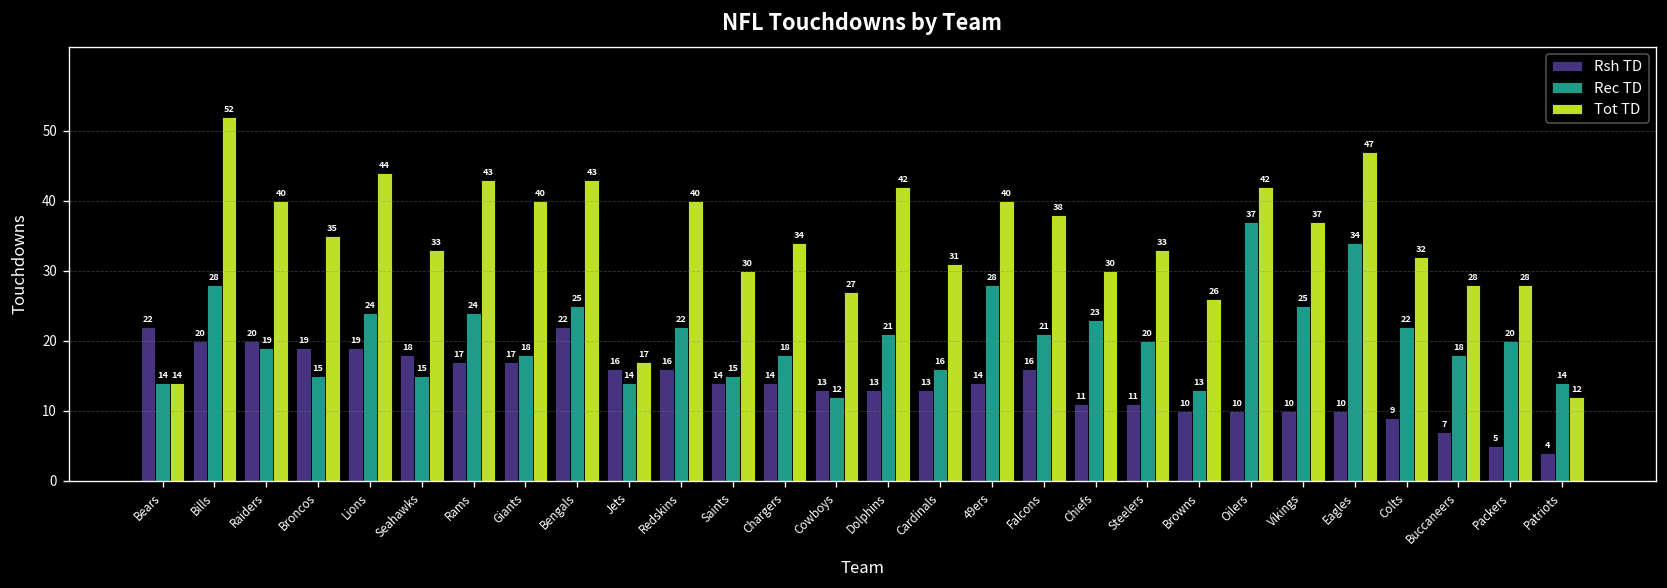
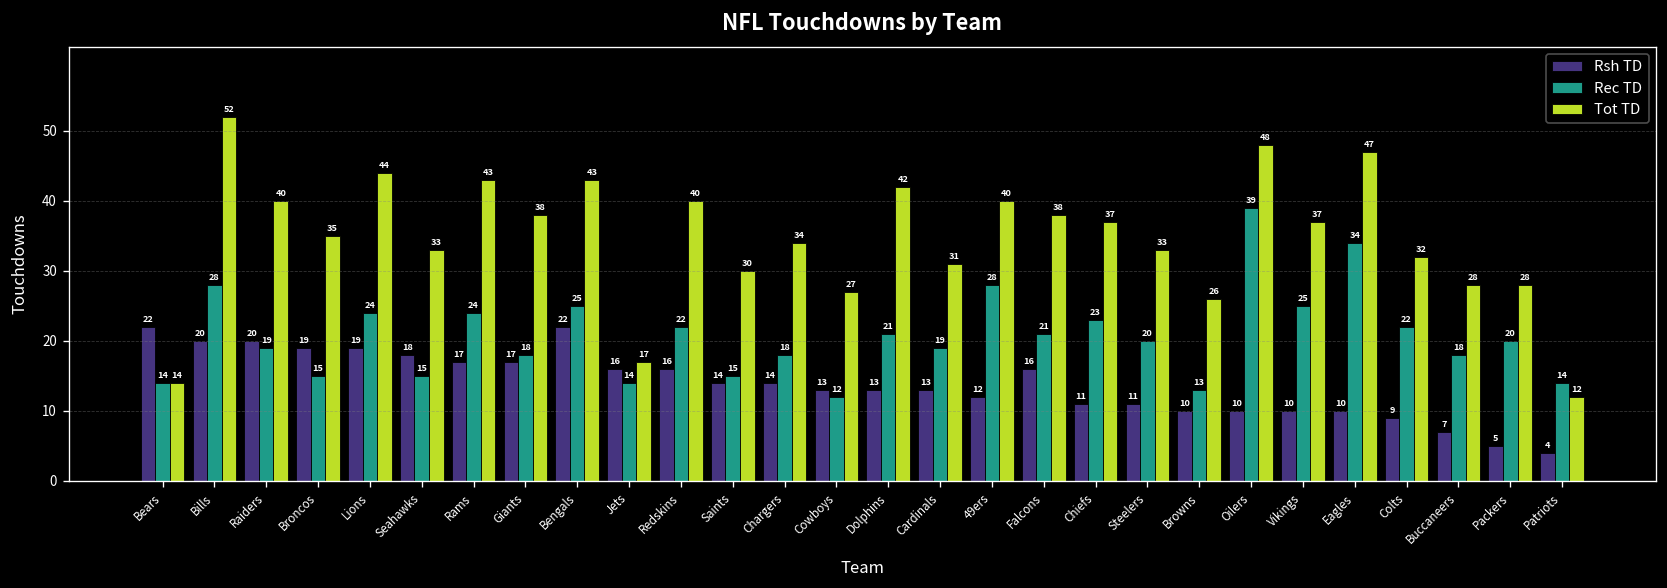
Tot TD, Giants: 40 -> 38
Rec TD, Cardinals: 16 -> 19
Rsh TD, 49ers: 14 -> 12
Tot TD, Chiefs: 30 -> 37
Rec TD, Oilers: 37 -> 39
Tot TD, Oilers: 42 -> 48
